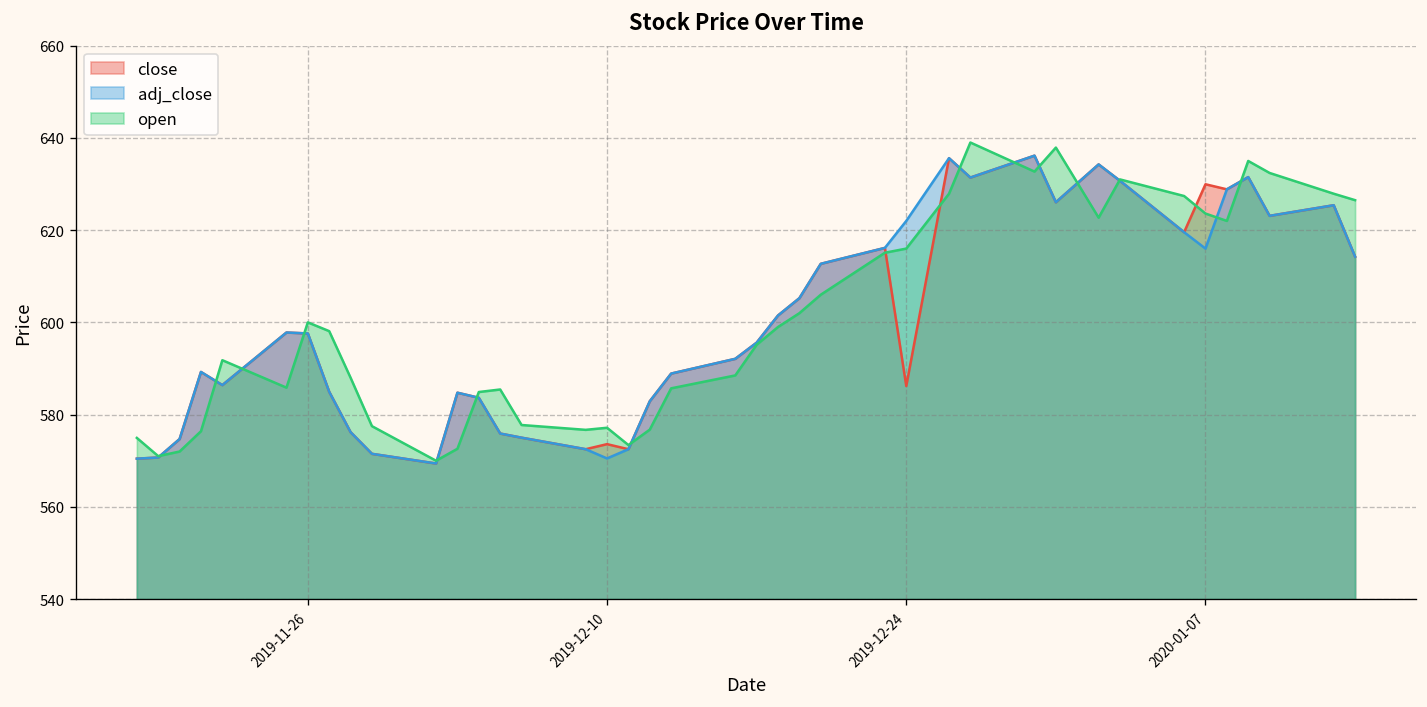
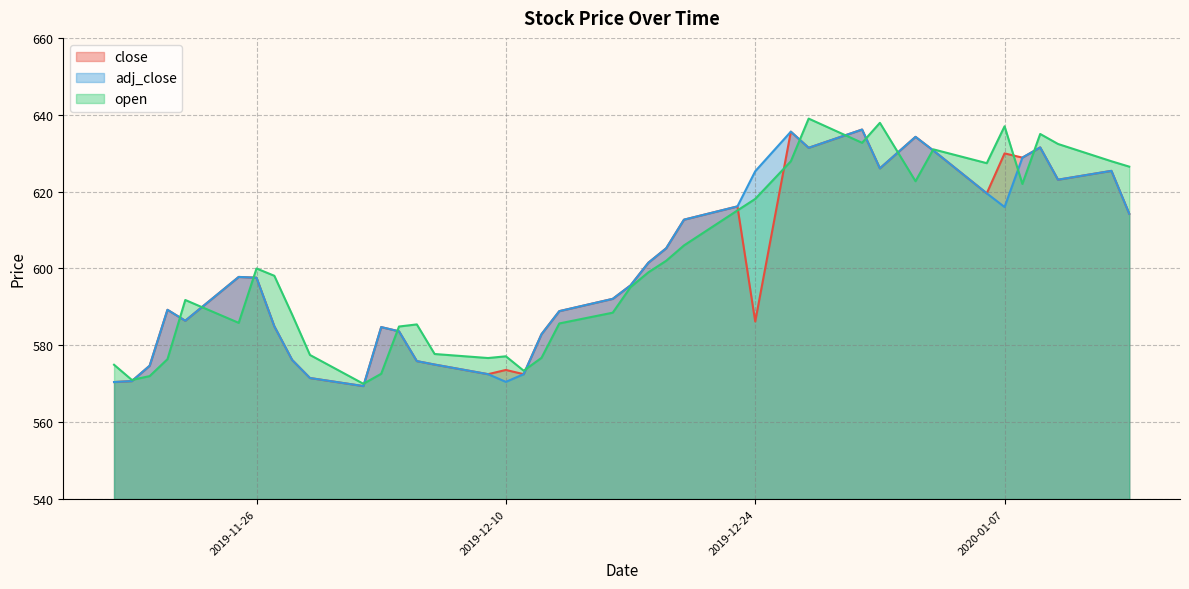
adj_close, 2019-12-24: 622 -> 625
open, 2019-12-24: 616 -> 618
open, 2020-01-07: 624 -> 637
